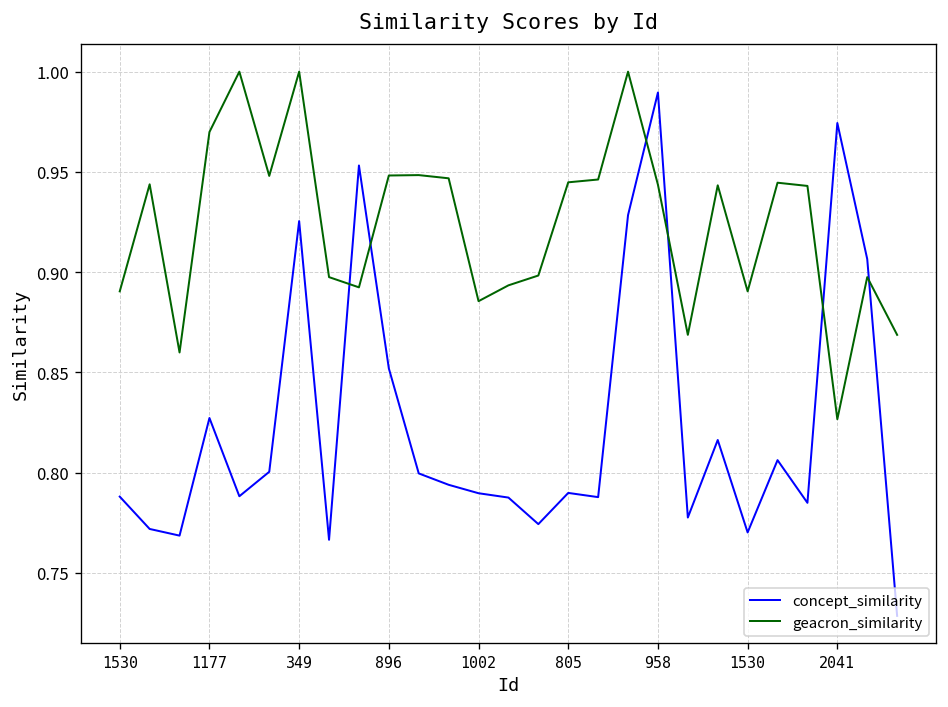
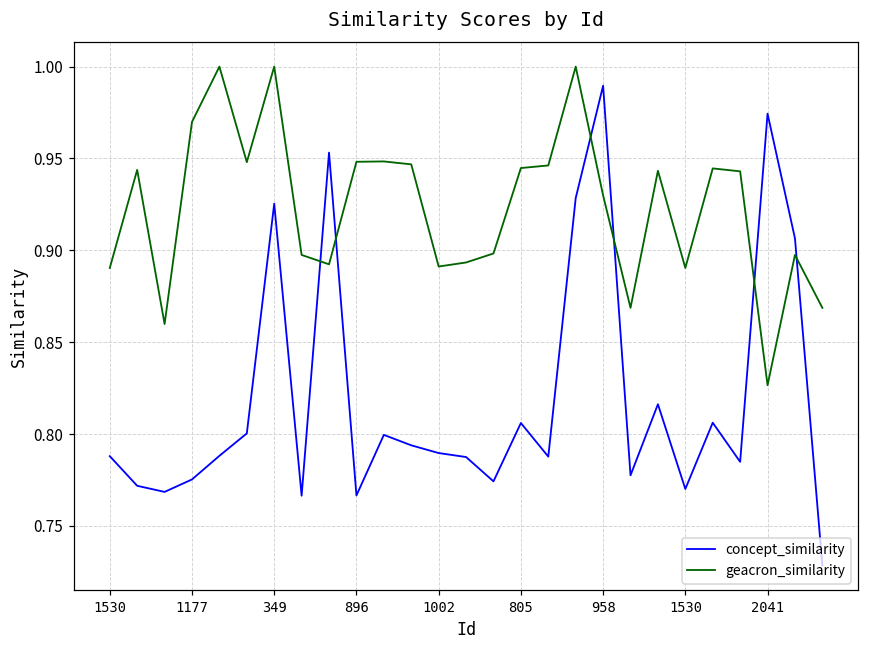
concept_similarity, 1177: 0.827 -> 0.775
concept_similarity, 896: 0.852 -> 0.767
geacron_similarity, 1002: 0.886 -> 0.891
concept_similarity, 805: 0.790 -> 0.806
geacron_similarity, 958: 0.944 -> 0.930
